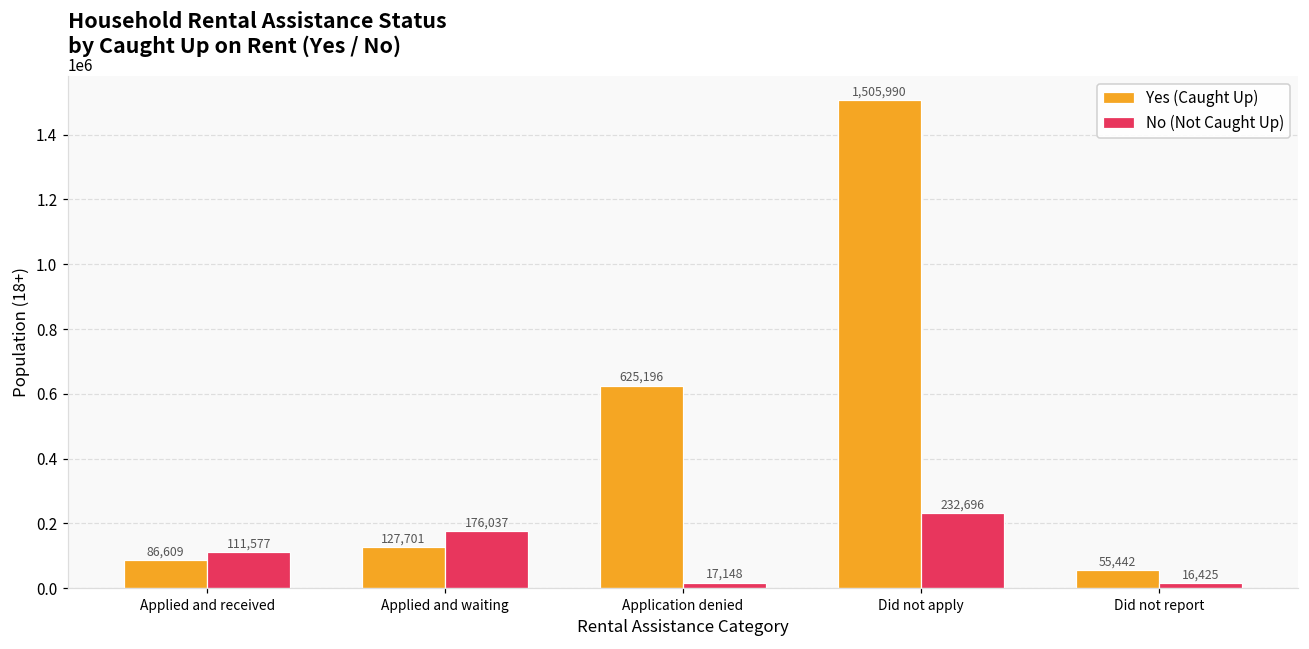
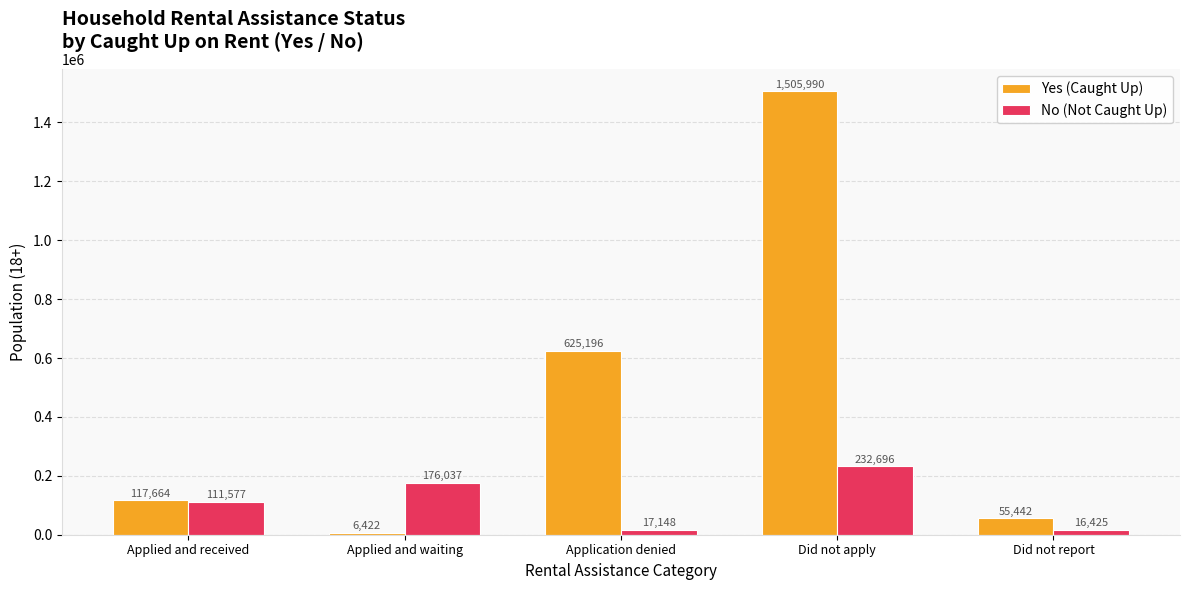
Yes (Caught Up), Applied and received: 86,609 -> 117,664
Yes (Caught Up), Applied and waiting: 127,701 -> 6,422
